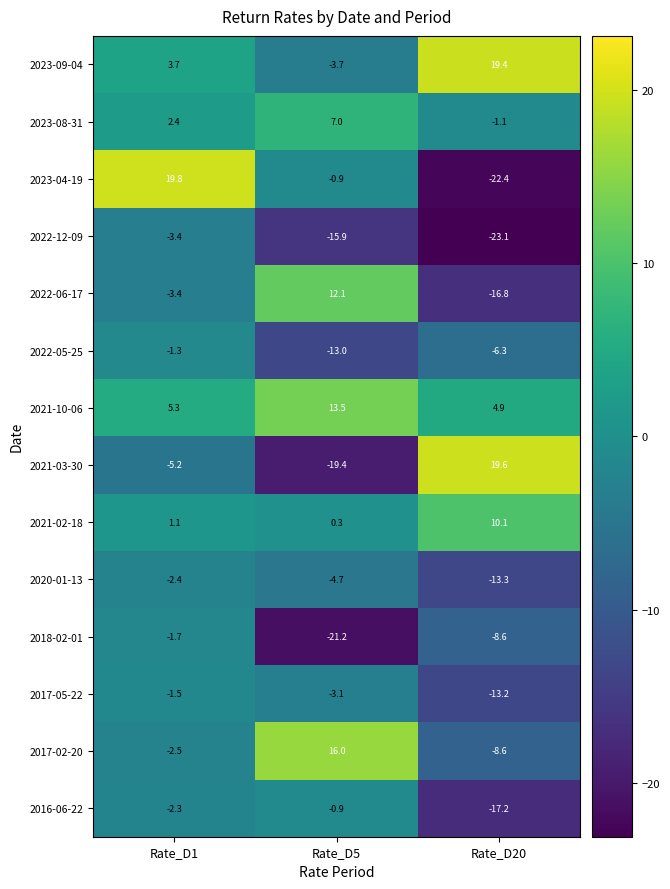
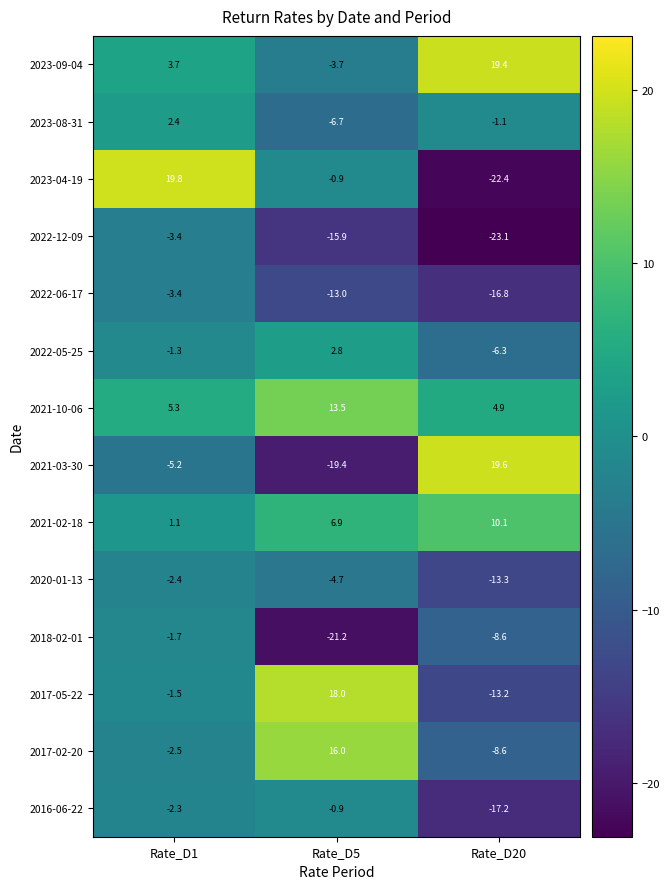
2023-08-31, Rate_D5: 7.0 -> -6.7
2022-06-17, Rate_D5: 12.1 -> -13.0
2022-05-25, Rate_D5: -13.0 -> 2.8
2021-02-18, Rate_D5: 0.3 -> 6.9
2017-05-22, Rate_D5: -3.1 -> 18.0
